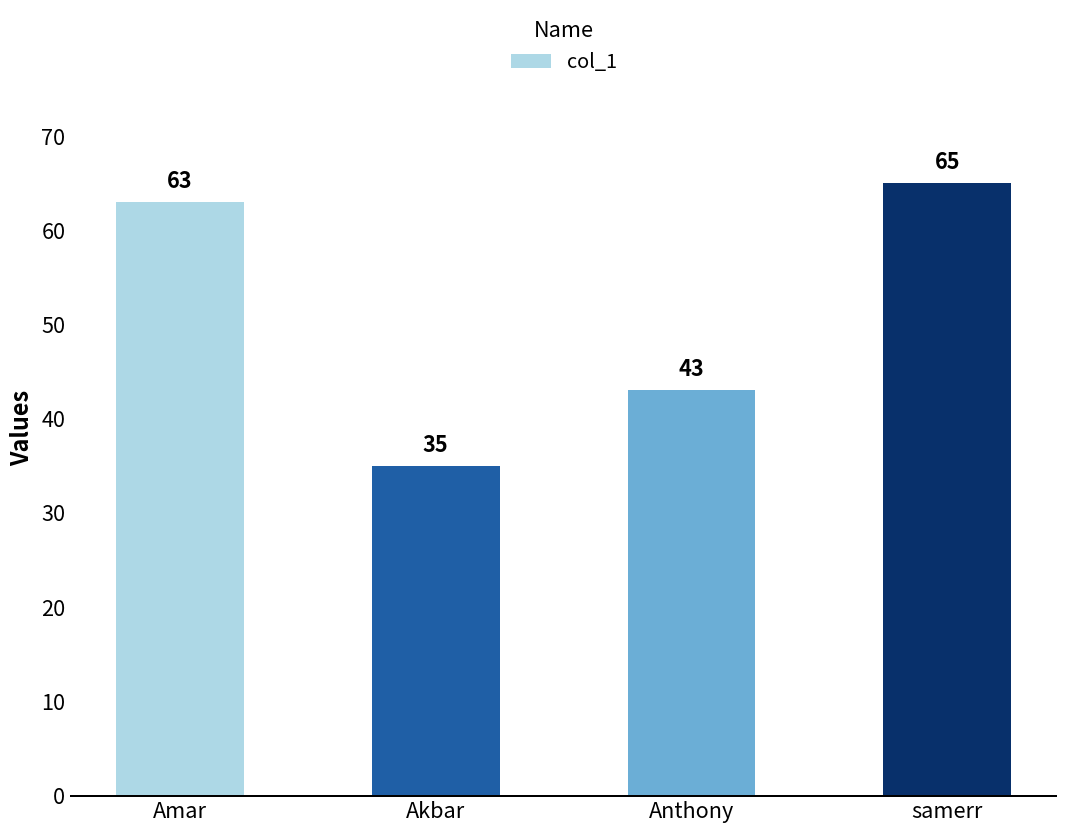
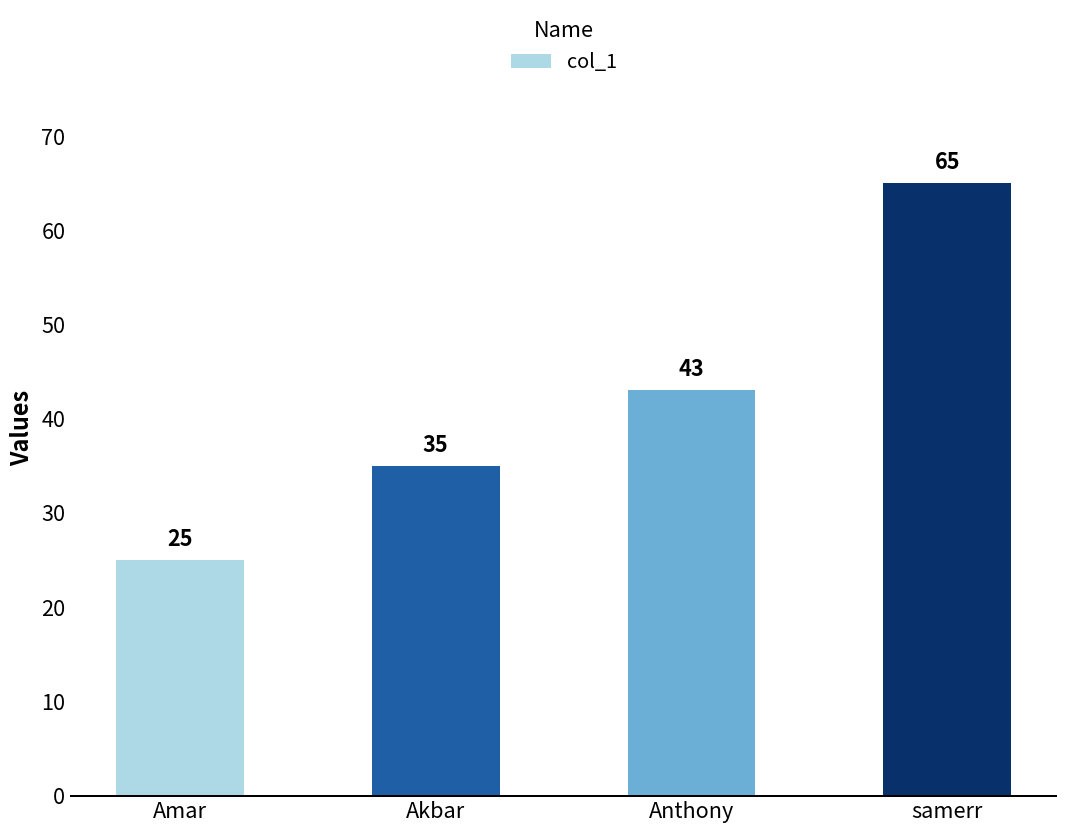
Amar: 63 -> 25
